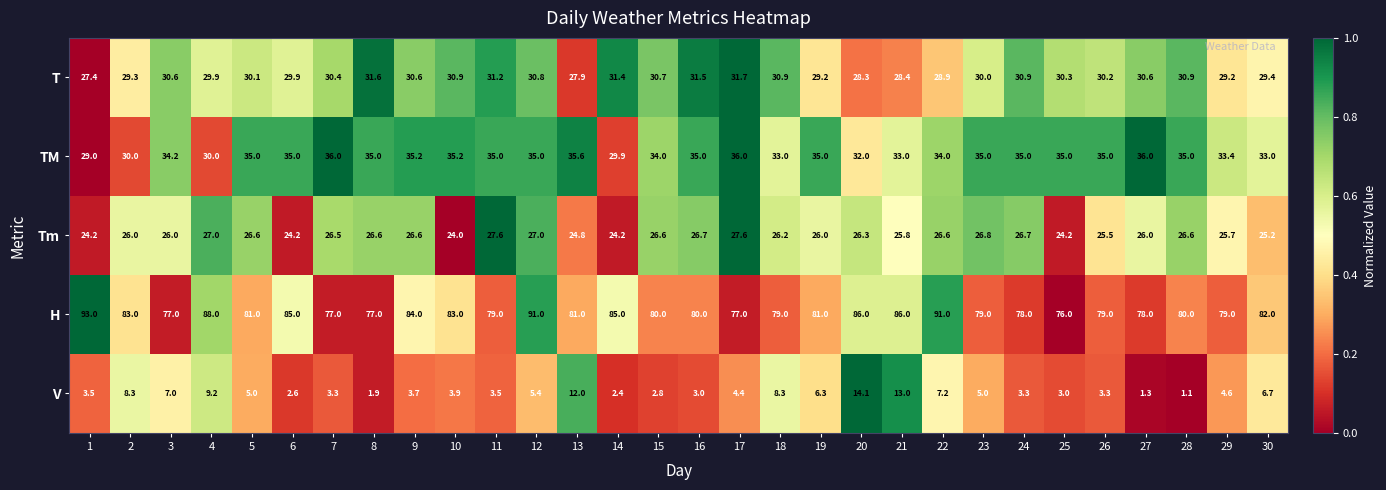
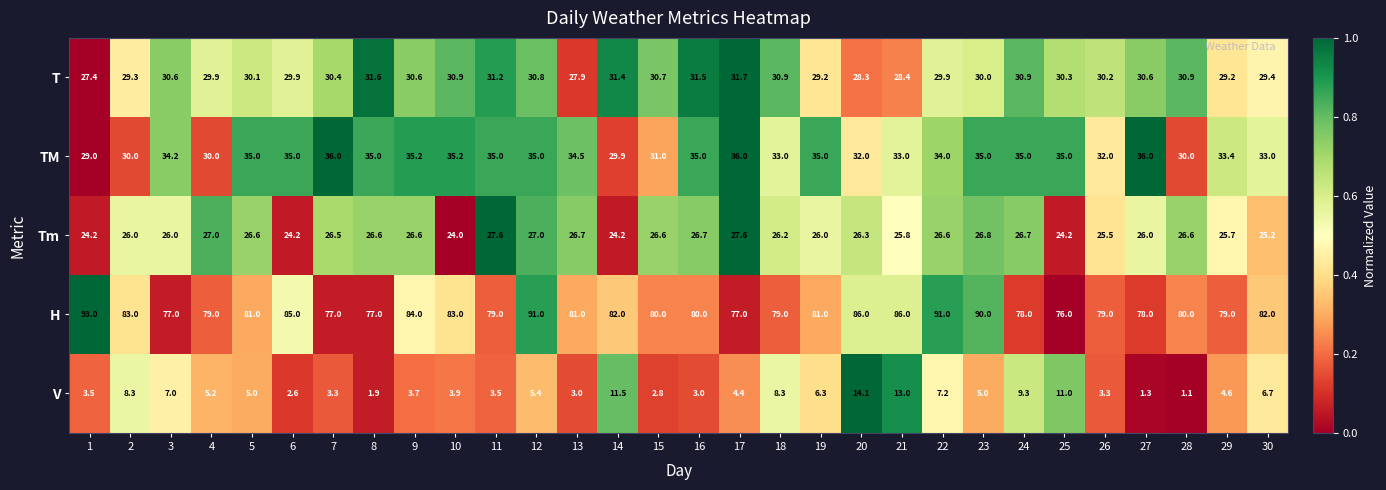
T, 22: 28.9 -> 29.9
TM, 13: 35.6 -> 34.5
TM, 15: 34.0 -> 31.0
TM, 26: 35.0 -> 32.0
TM, 28: 35.0 -> 30.0
Tm, 13: 24.8 -> 26.7
H, 4: 88.0 -> 79.0
H, 14: 85.0 -> 82.0
H, 23: 79.0 -> 90.0
V, 4: 9.2 -> 5.2
V, 13: 12.0 -> 3.0
V, 14: 2.4 -> 11.5
V, 24: 3.3 -> 9.3
V, 25: 3.0 -> 11.0
